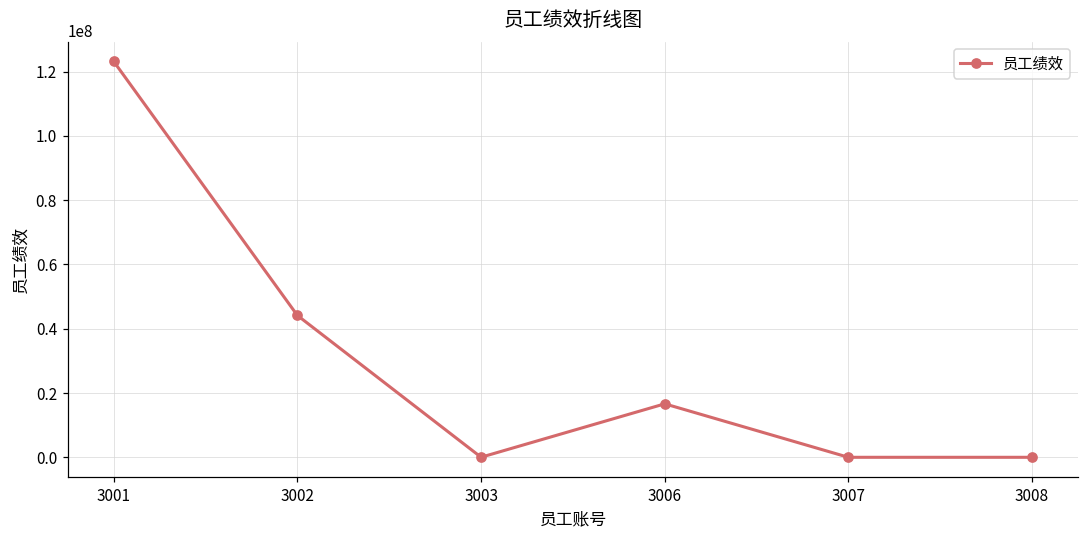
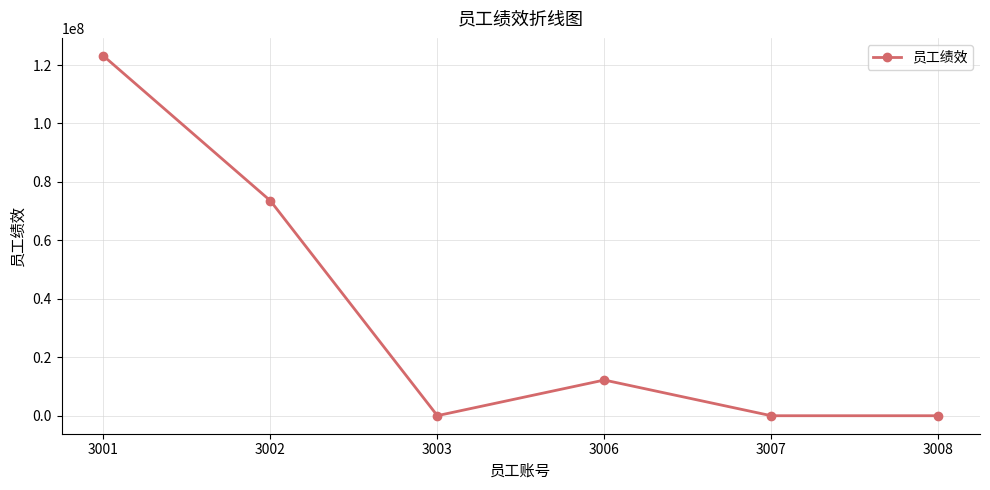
3002: 44000000 -> 74000000
3006: 17000000 -> 12000000
